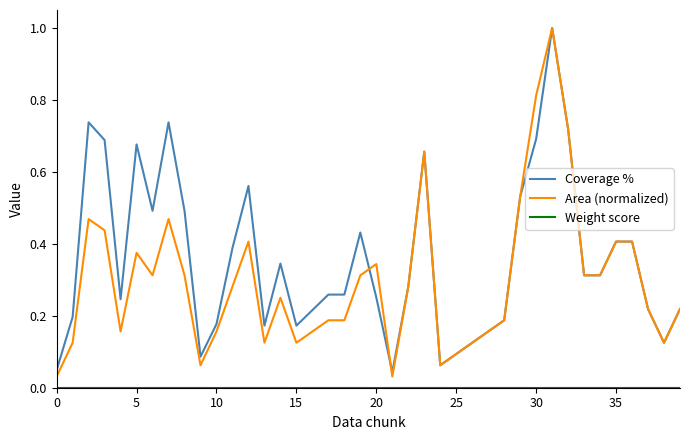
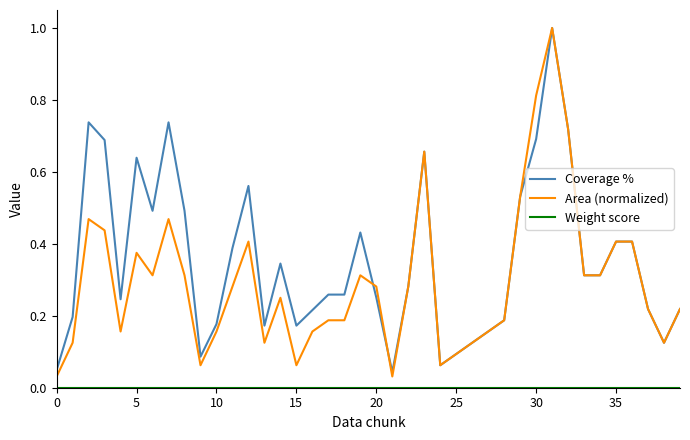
Coverage %, 5: 0.68 -> 0.64
Area (normalized), 15: 0.13 -> 0.06
Area (normalized), 20: 0.34 -> 0.28
